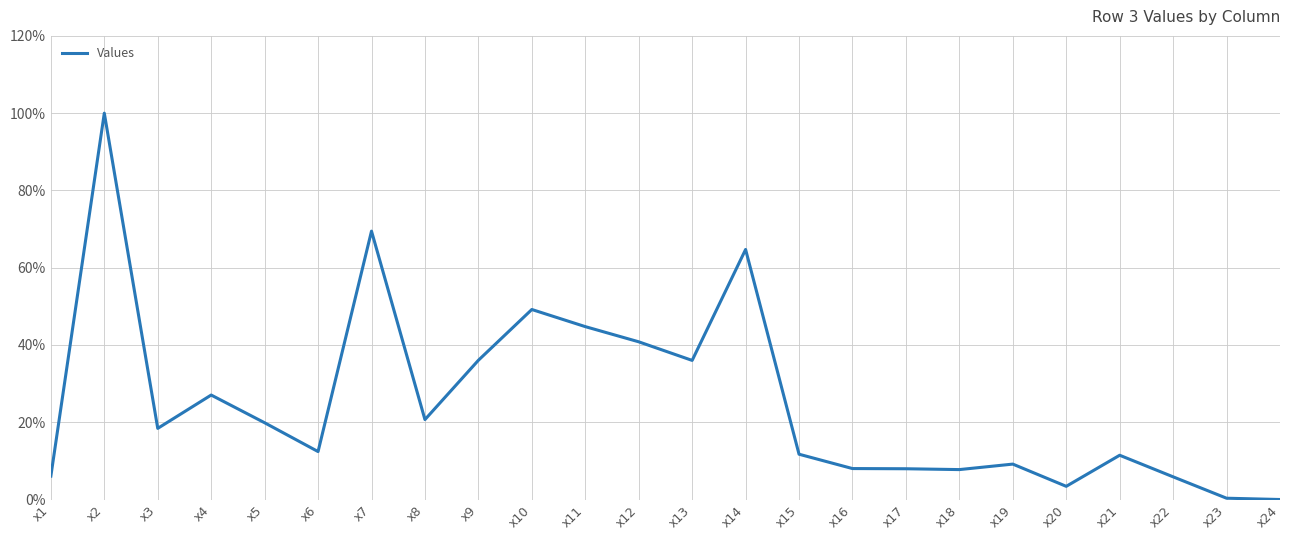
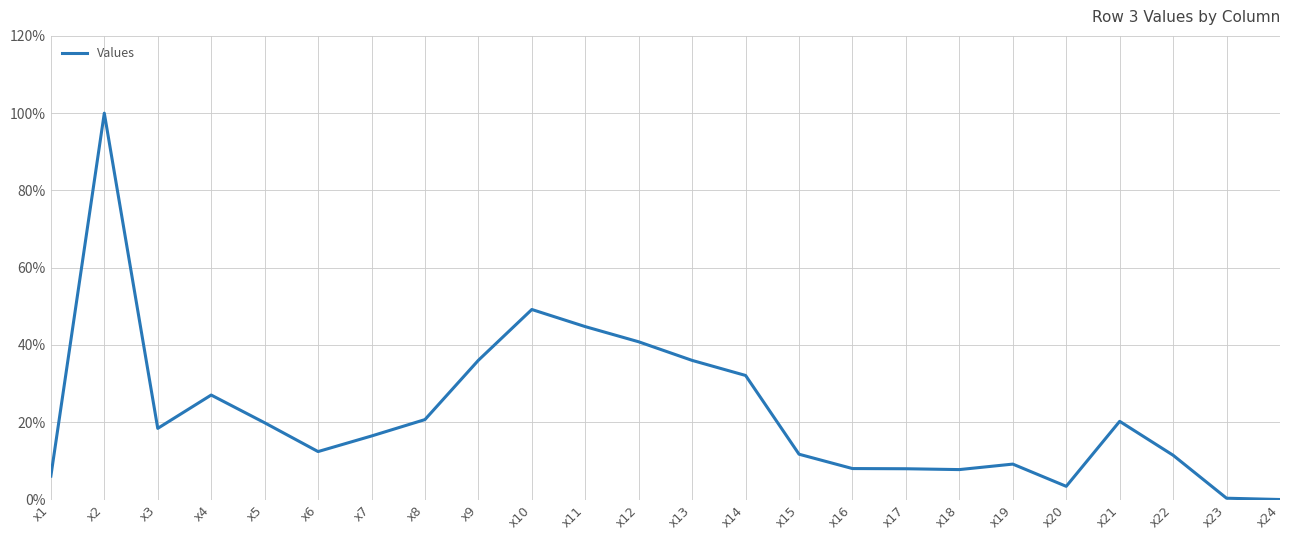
x7: 69% -> 16%
x14: 65% -> 32%
x21: 11% -> 20%
x22: 6% -> 11%
